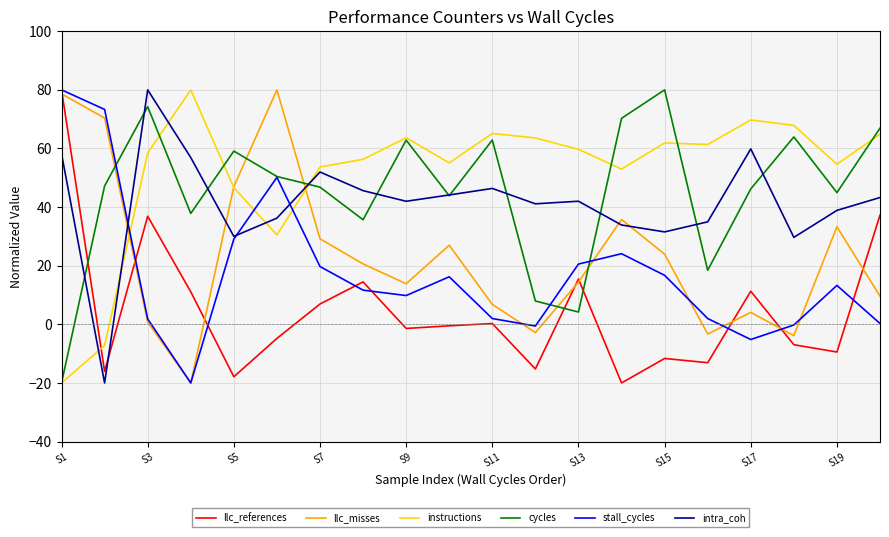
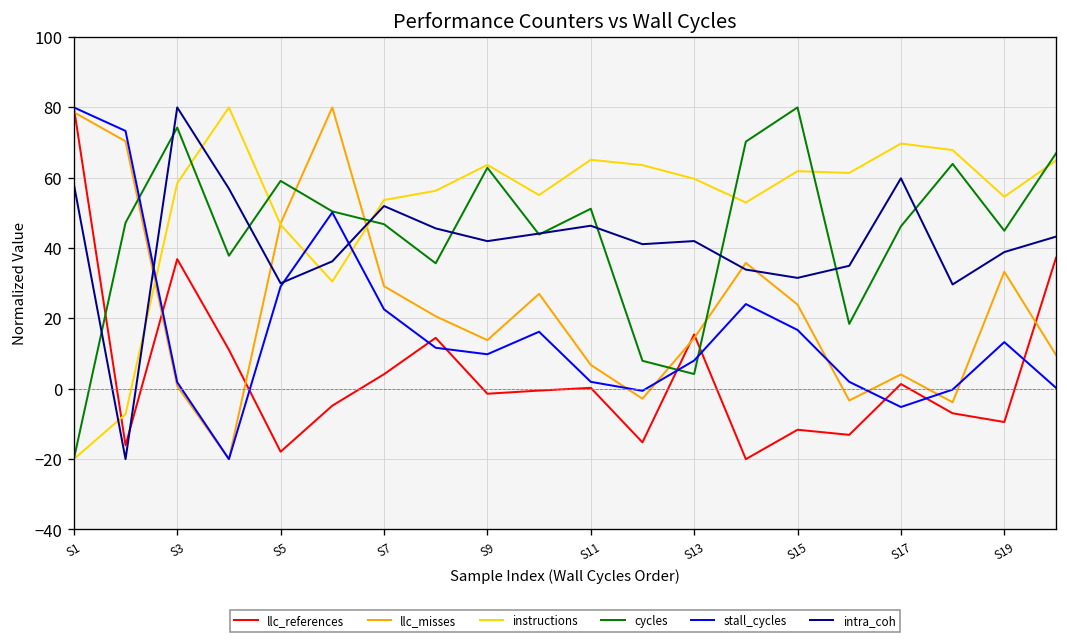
llc_references, S7: 7 -> 4
stall_cycles, S7: 20 -> 23
cycles, S11: 63 -> 51
stall_cycles, S13: 21 -> 8
llc_references, S17: 11 -> 1
